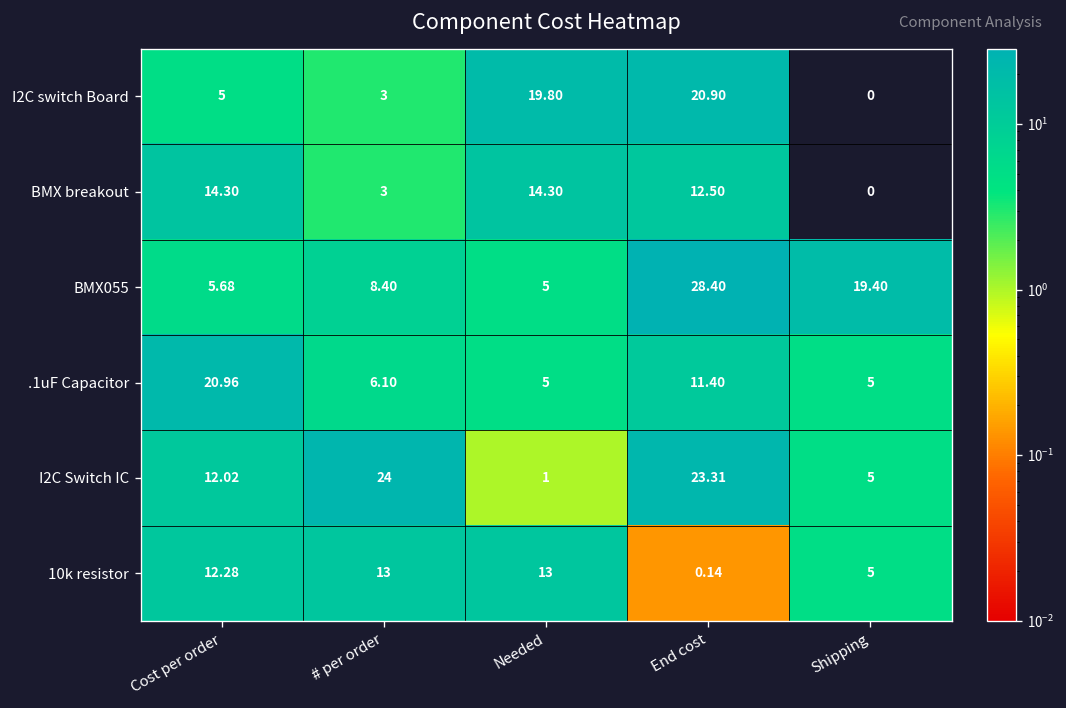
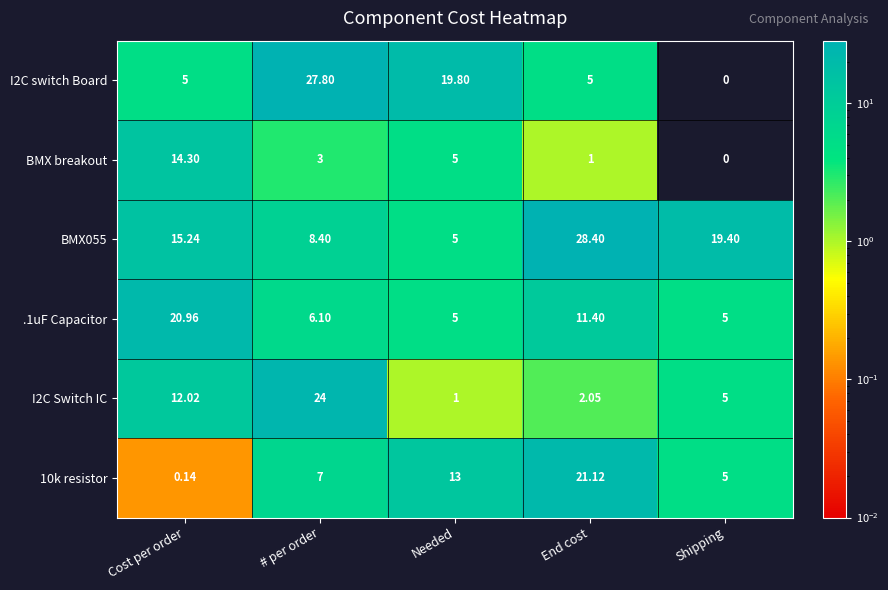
I2C switch Board, # per order: 3 -> 27.80
I2C switch Board, End cost: 20.90 -> 5
BMX breakout, Needed: 14.30 -> 5
BMX breakout, End cost: 12.50 -> 1
BMX055, Cost per order: 5.68 -> 15.24
I2C Switch IC, End cost: 23.31 -> 2.05
10k resistor, Cost per order: 12.28 -> 0.14
10k resistor, # per order: 13 -> 7
10k resistor, End cost: 0.14 -> 21.12
